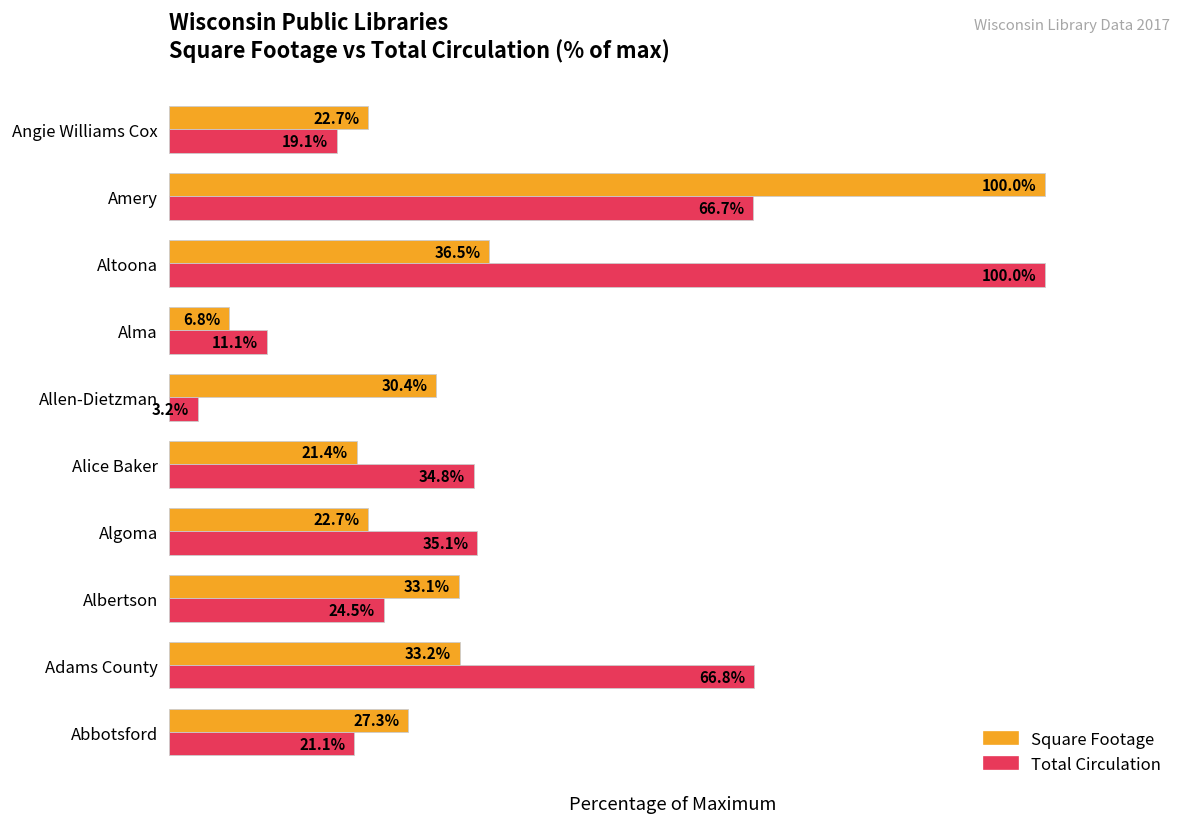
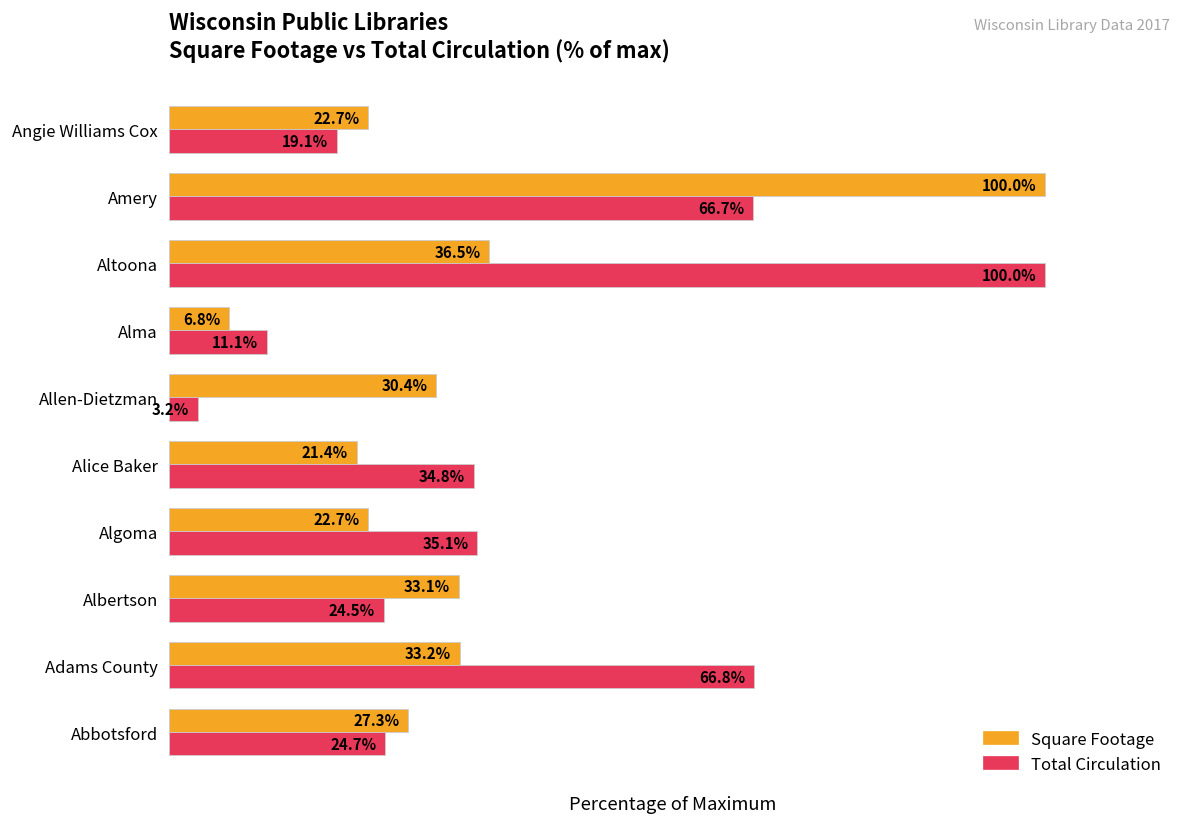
Total Circulation, Abbotsford: 21.1% -> 24.7%
